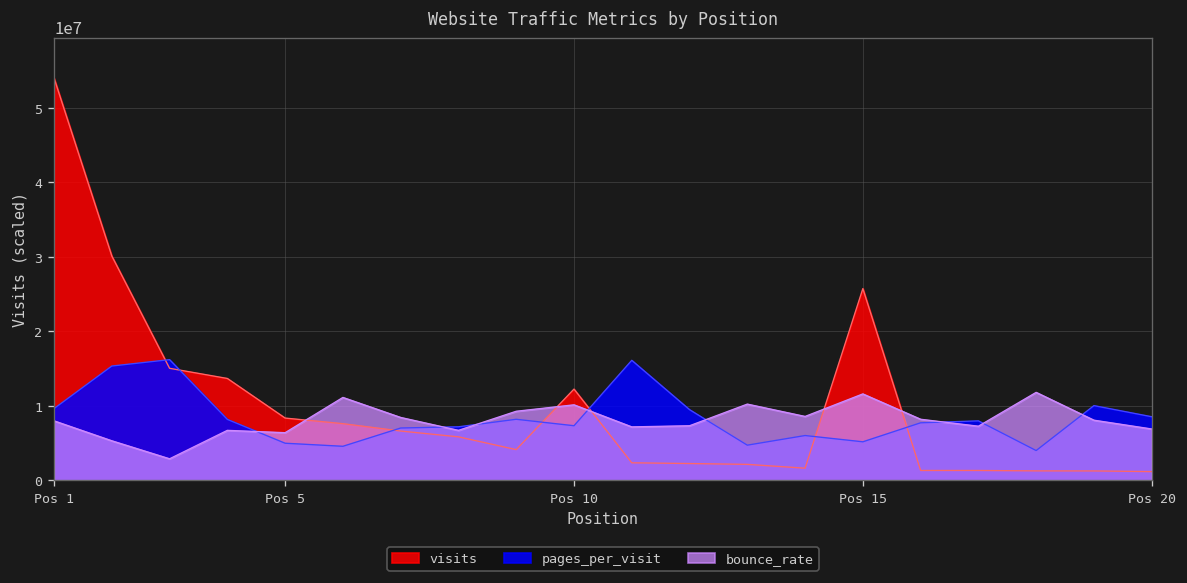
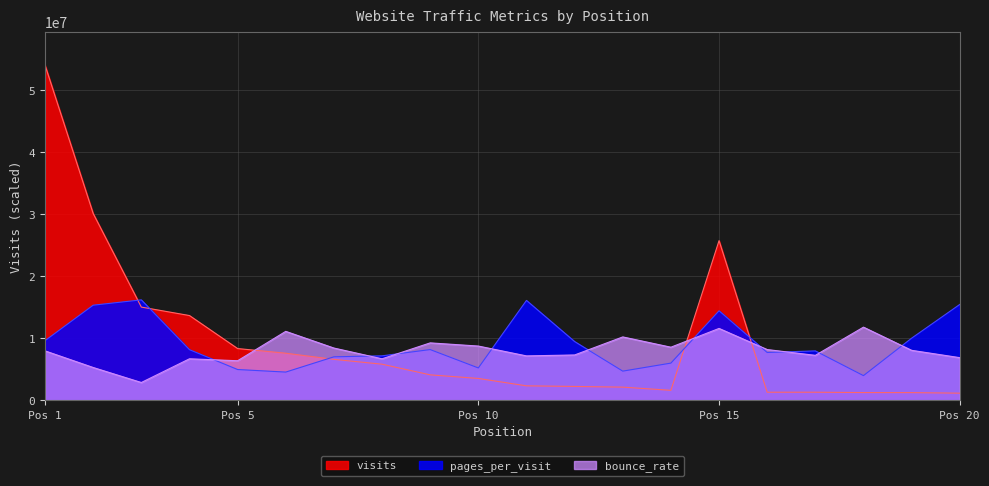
visits, Pos 10: 12000000 -> 4000000
pages_per_visit, Pos 10: 7000000 -> 5000000
bounce_rate, Pos 10: 10000000 -> 9000000
pages_per_visit, Pos 15: 5000000 -> 14000000
pages_per_visit, Pos 20: 9000000 -> 15000000
